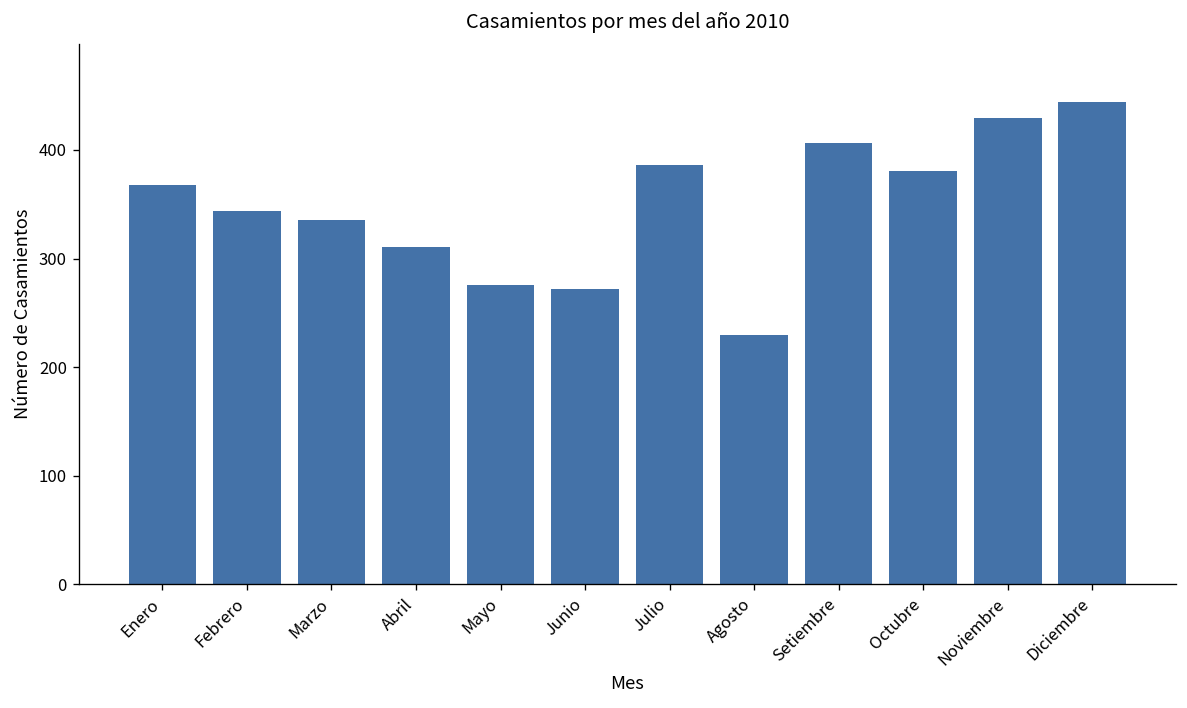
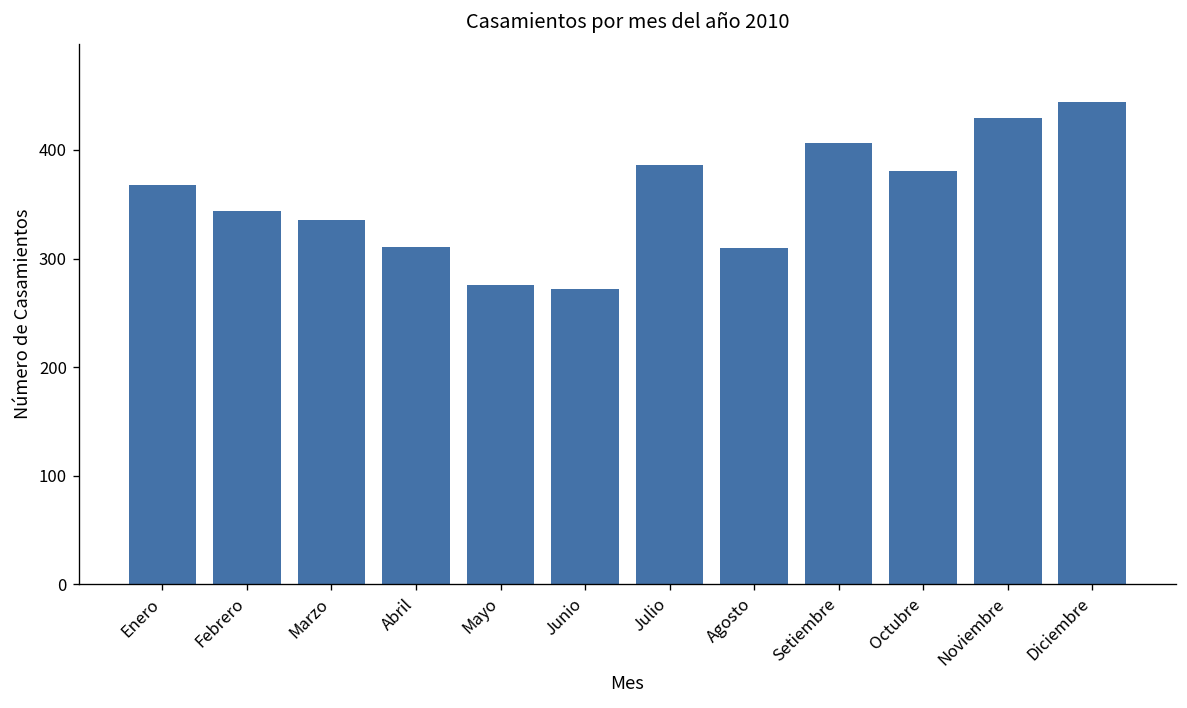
Agosto: 230 -> 310
